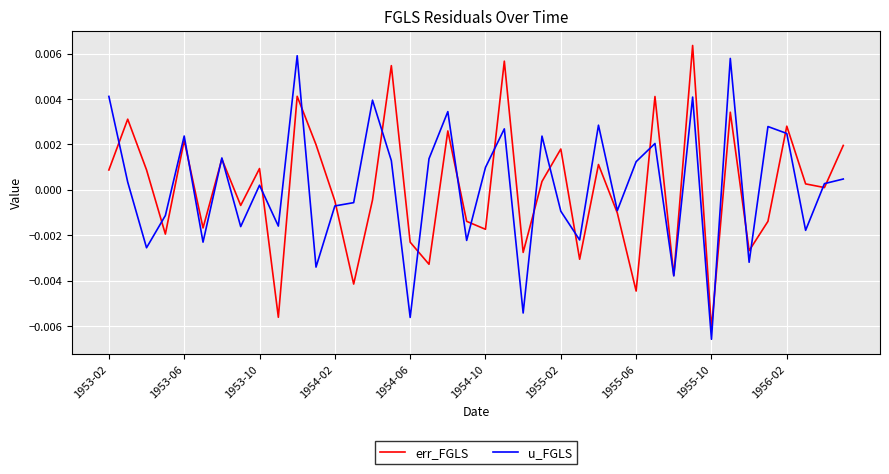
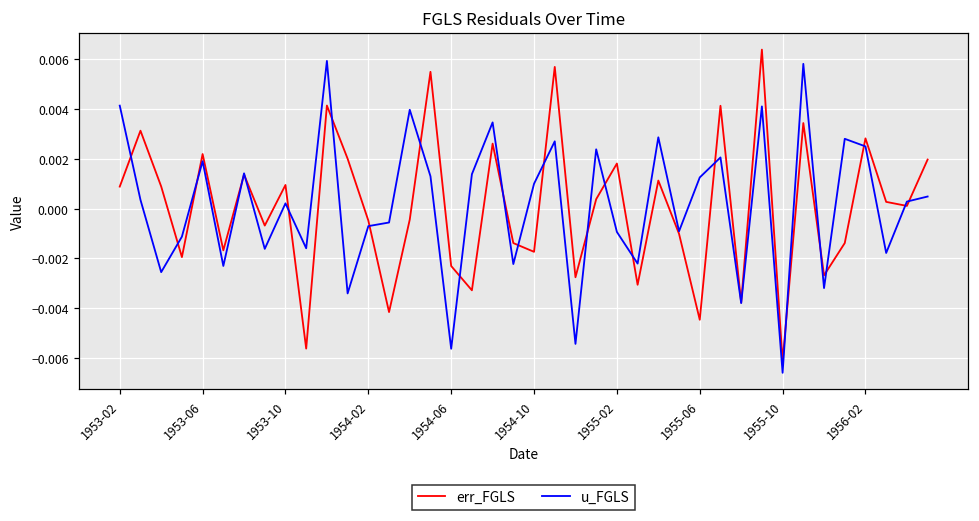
u_FGLS, 1953-06: 0.0024 -> 0.0019
